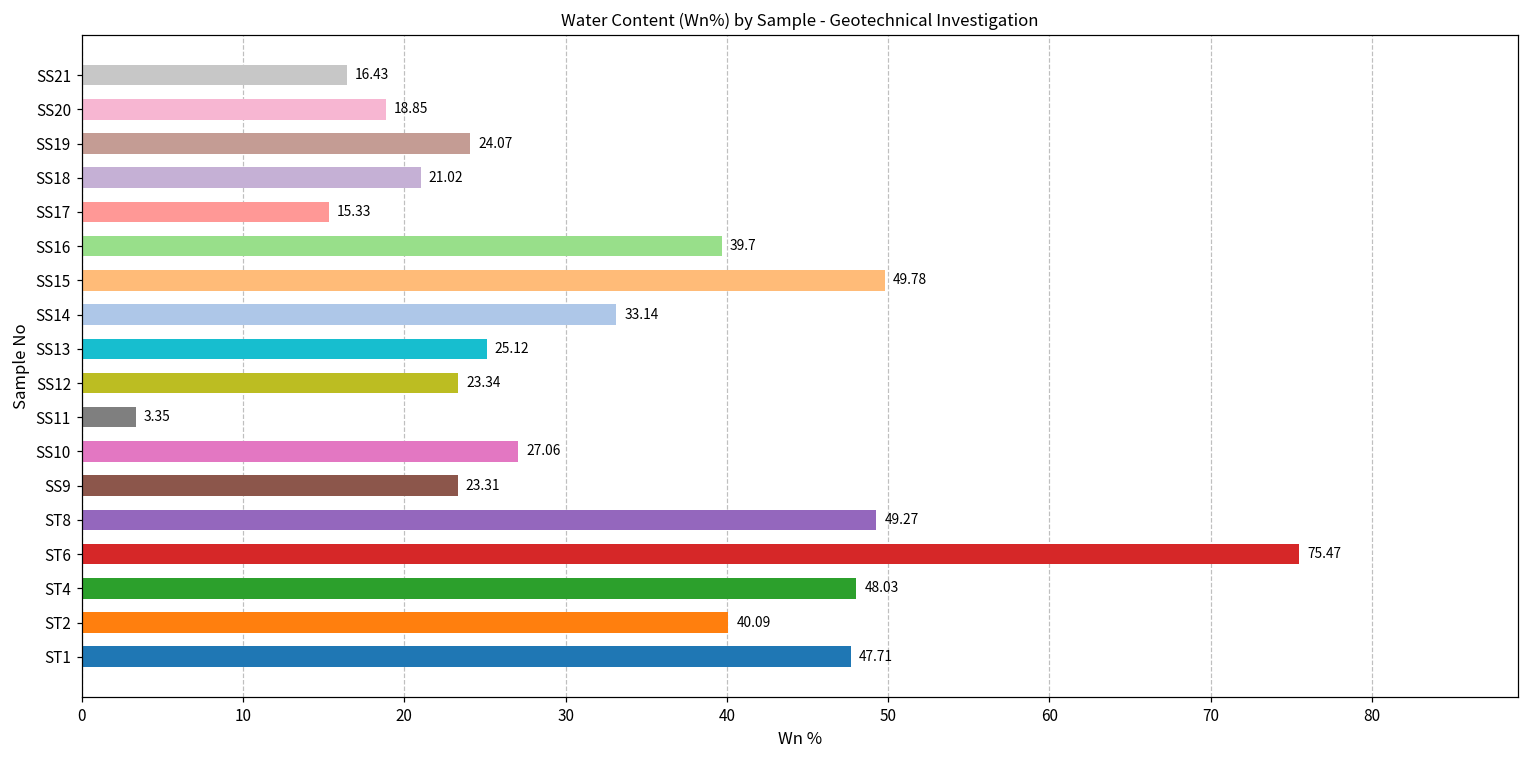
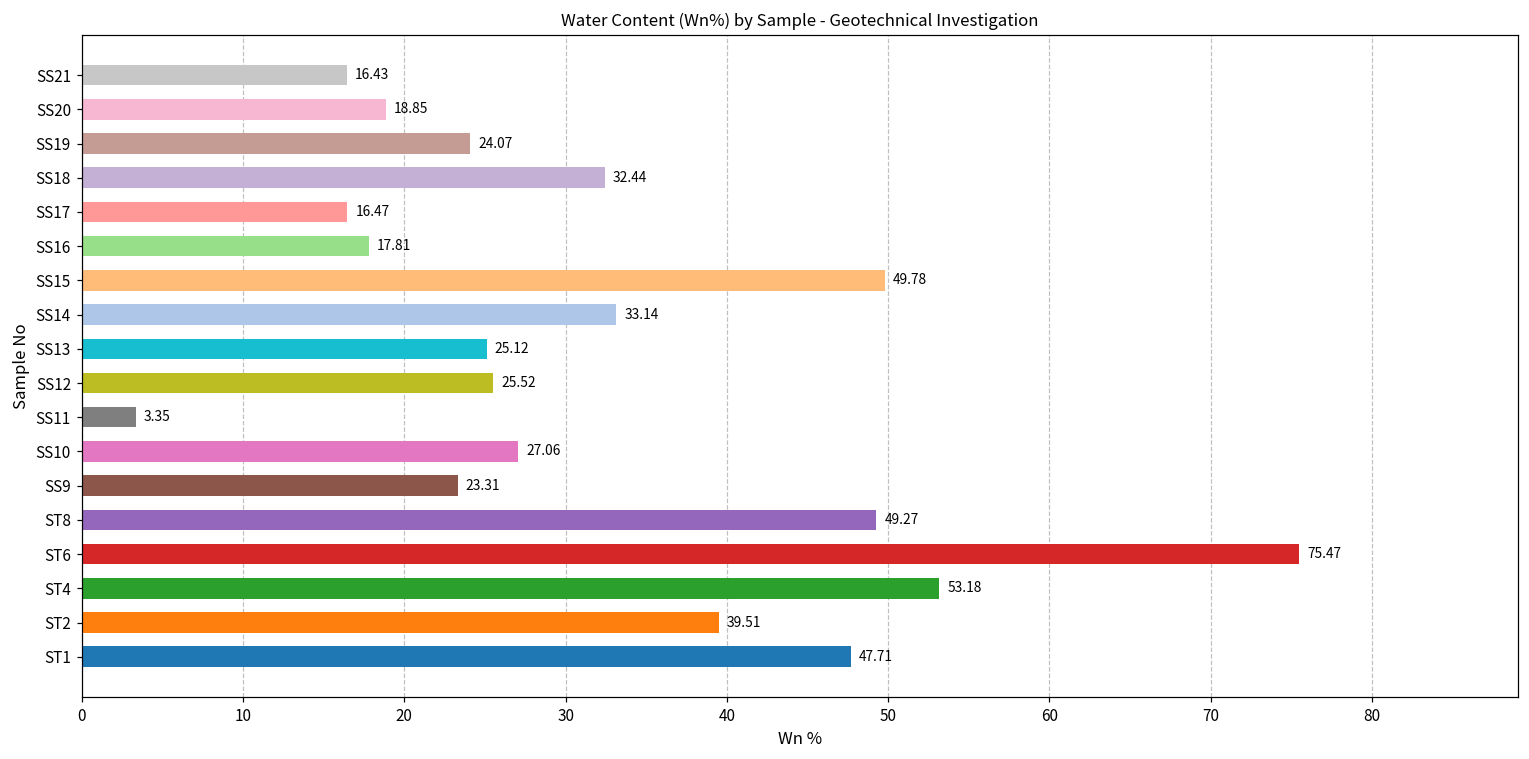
SS18: 21.02 -> 32.44
SS17: 15.33 -> 16.47
SS16: 39.7 -> 17.81
SS12: 23.34 -> 25.52
ST4: 48.03 -> 53.18
ST2: 40.09 -> 39.51
